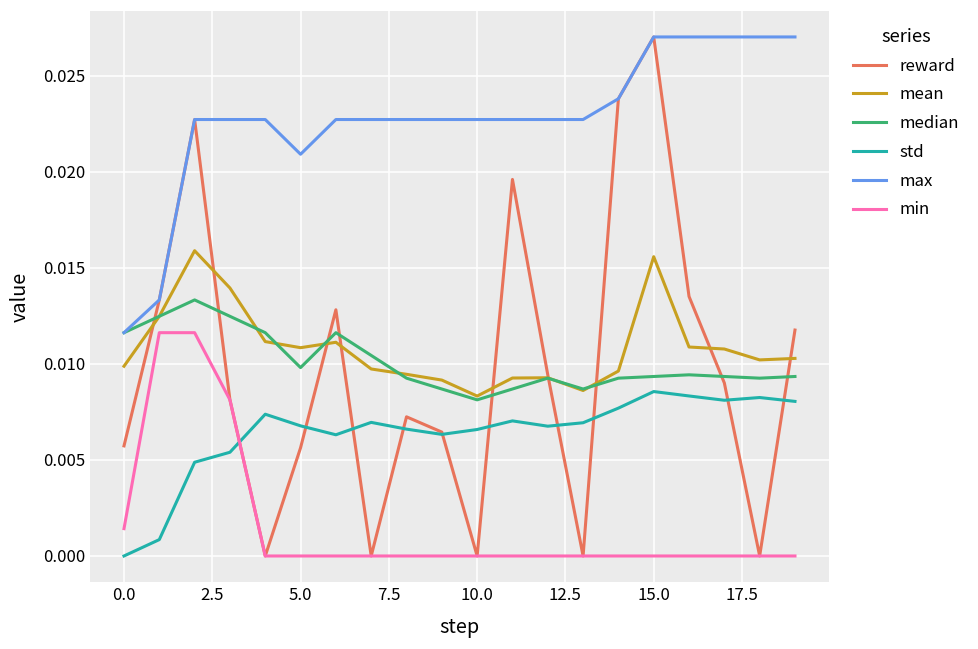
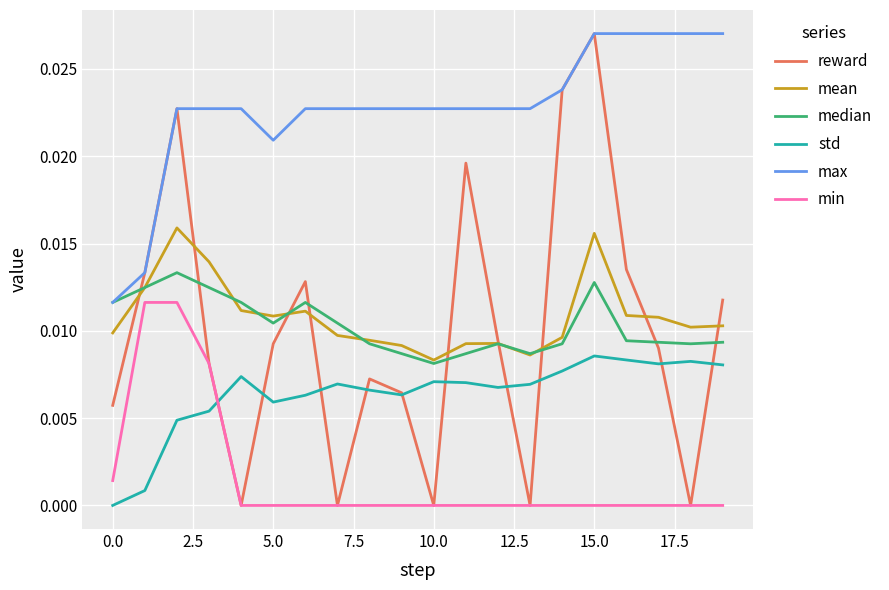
reward, 5.0: 0.0056 -> 0.0093
median, 5.0: 0.0098 -> 0.0104
std, 5.0: 0.0068 -> 0.0059
std, 10.0: 0.0066 -> 0.0071
median, 15.0: 0.0093 -> 0.0128
